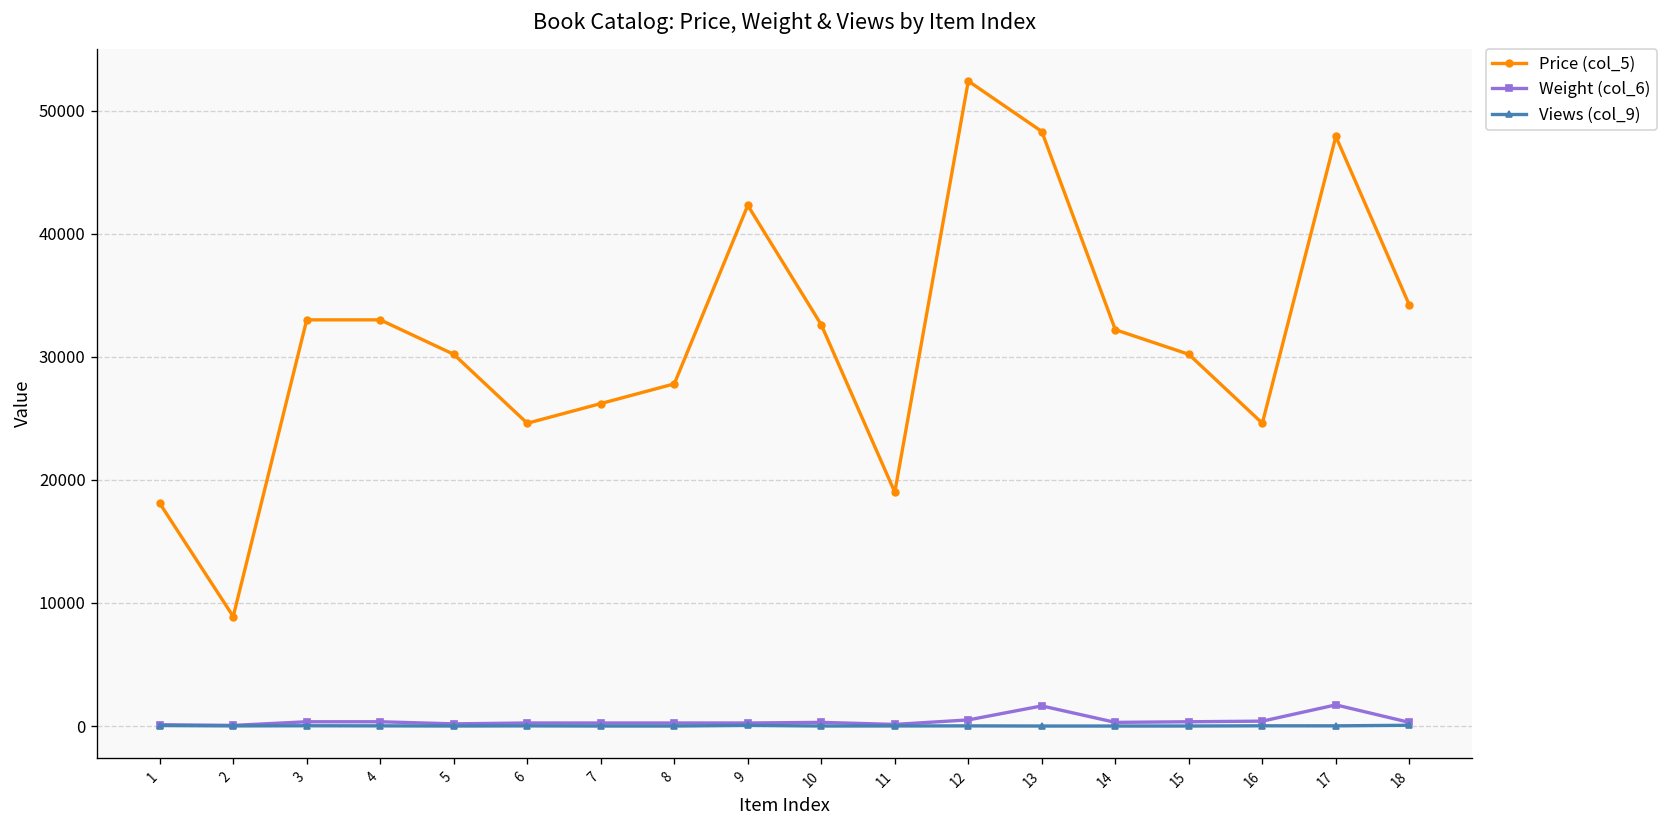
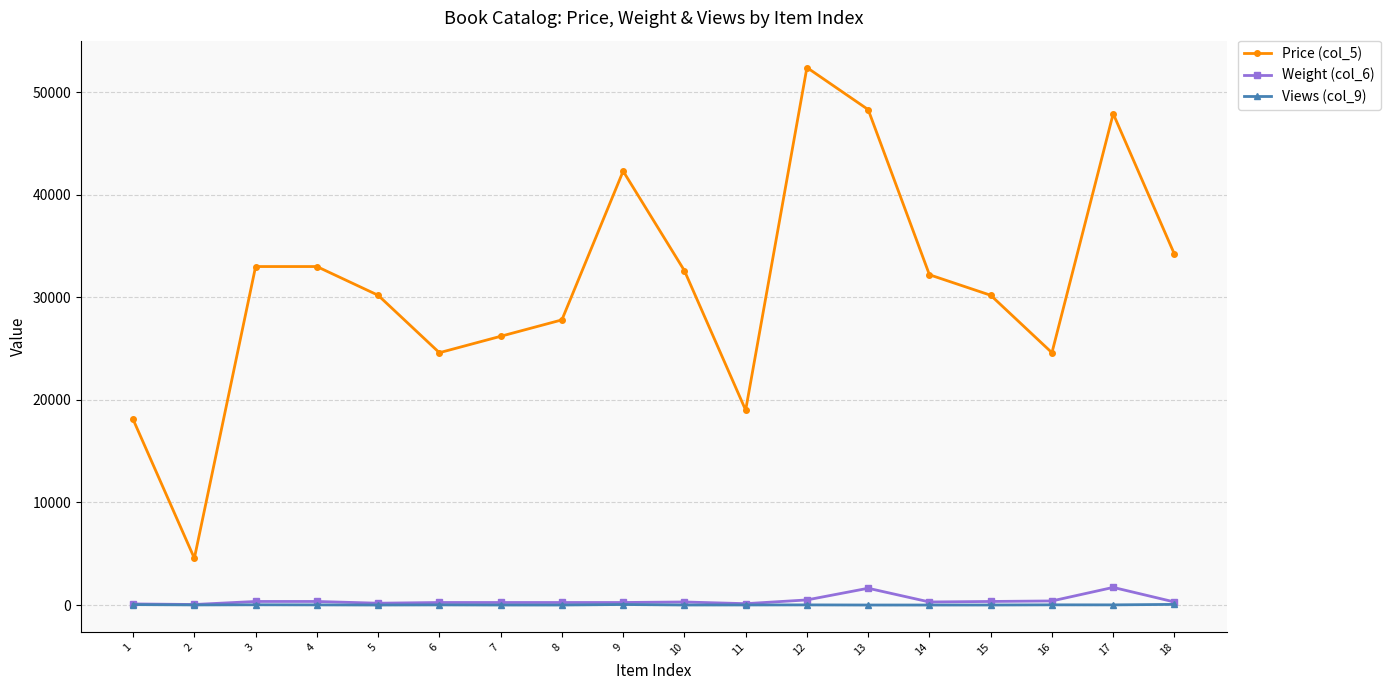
Price (col_5), 2: 8900 -> 4600
